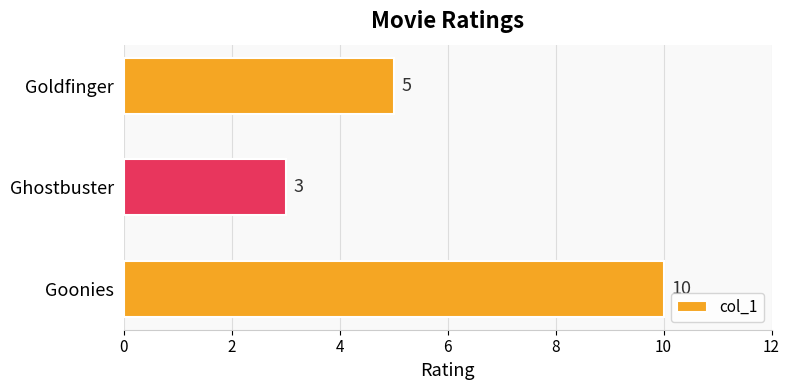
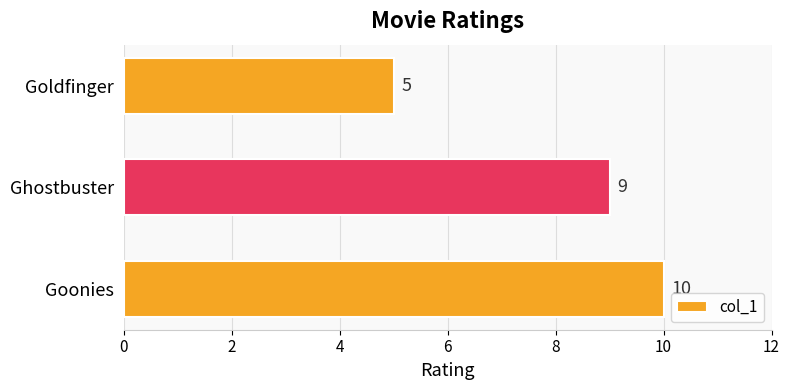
Ghostbuster: 3 -> 9
